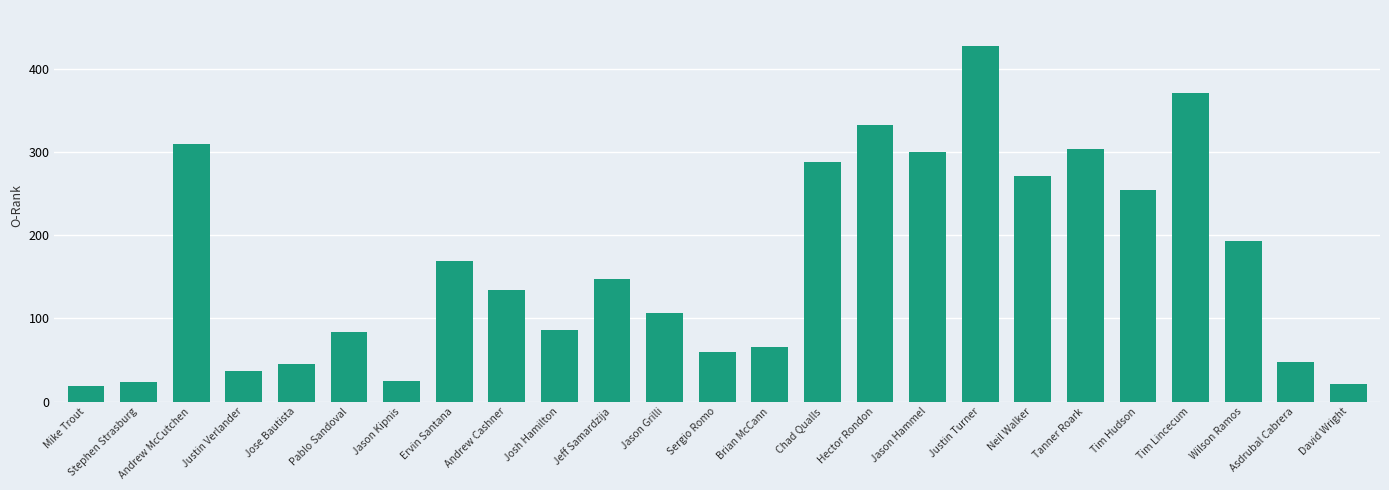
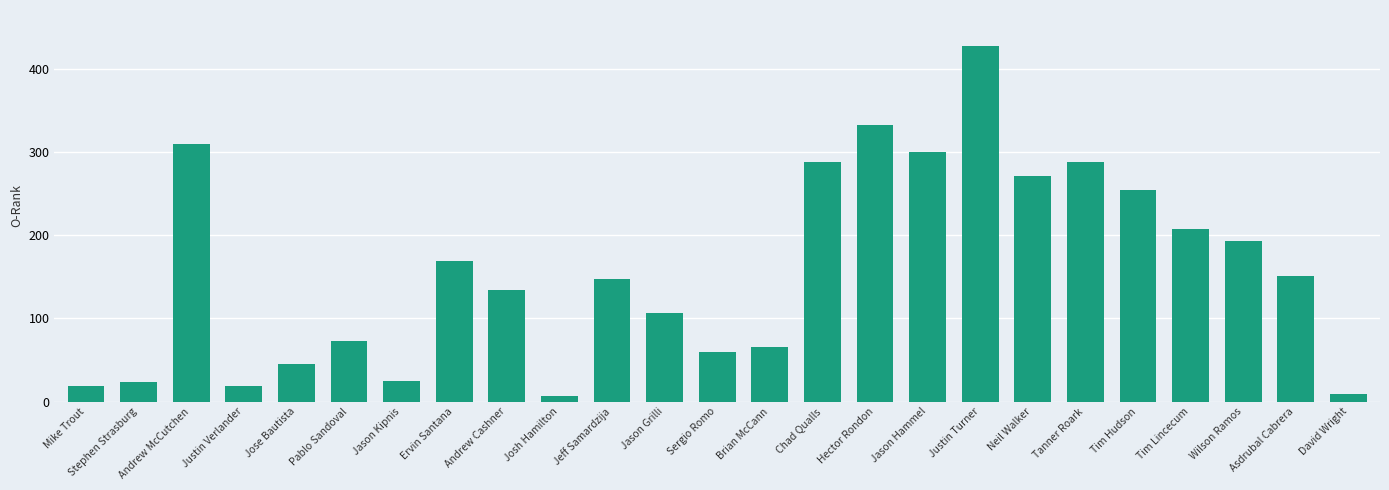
Justin Verlander: 40 -> 20
Pablo Sandoval: 80 -> 70
Josh Hamilton: 90 -> 10
Tanner Roark: 300 -> 290
Tim Lincecum: 370 -> 210
Asdrubal Cabrera: 50 -> 150
David Wright: 20 -> 10
